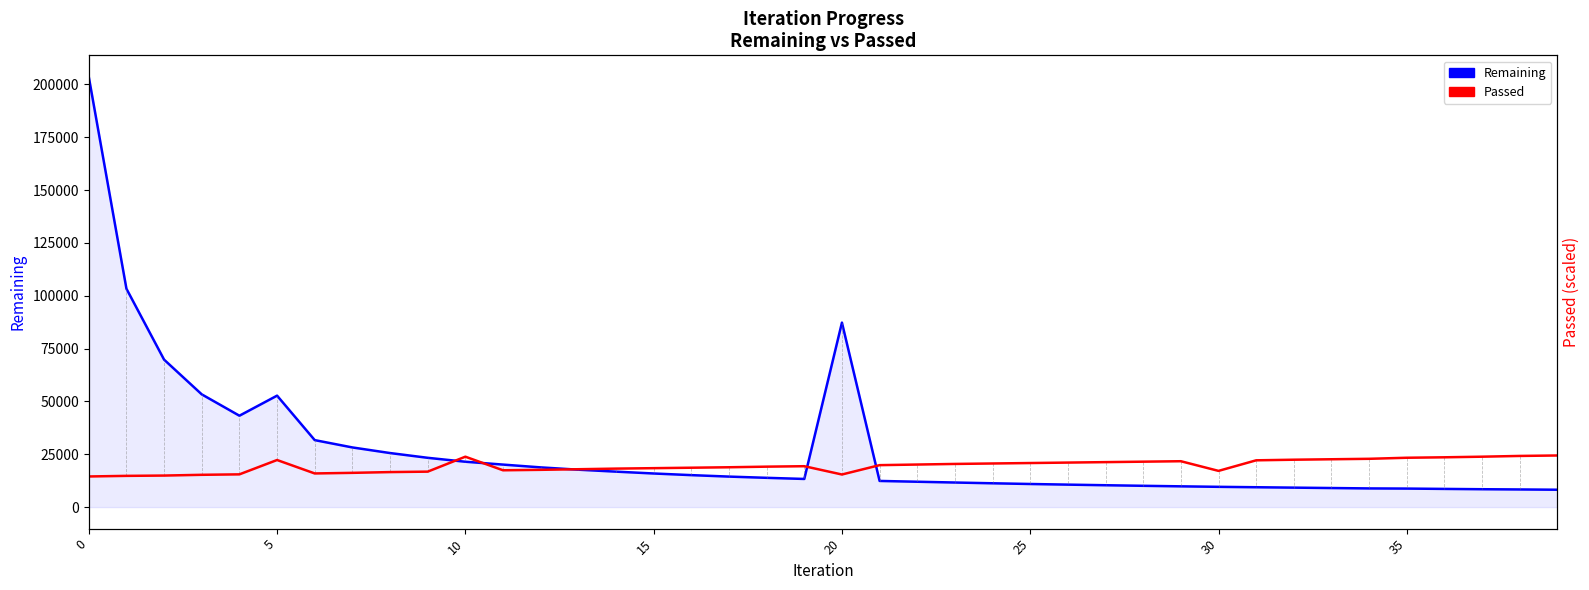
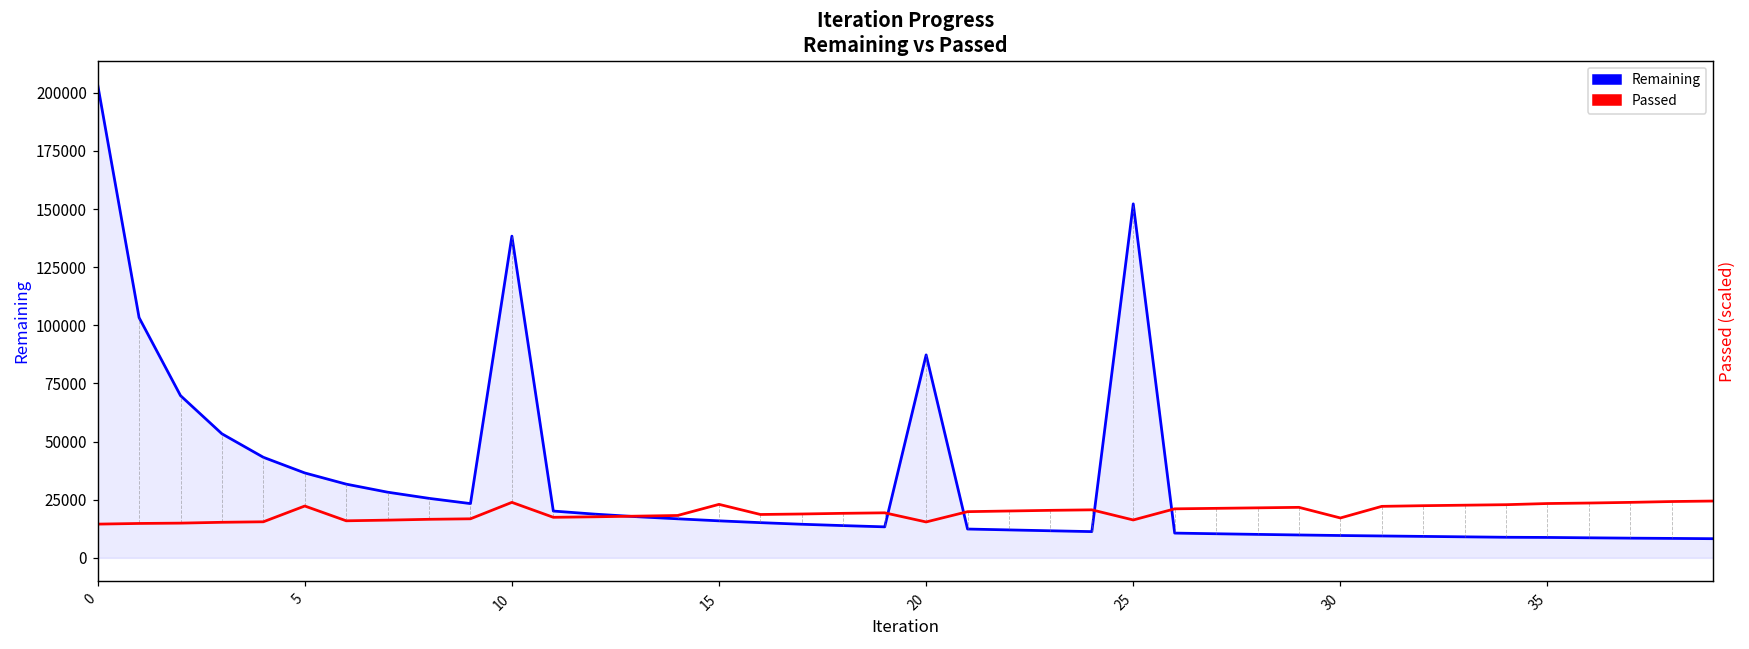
Remaining, 5: 53000 -> 37000
Remaining, 10: 21000 -> 138000
Passed, 15: 18000 -> 23000
Remaining, 25: 11000 -> 152000
Passed, 25: 21000 -> 16000
